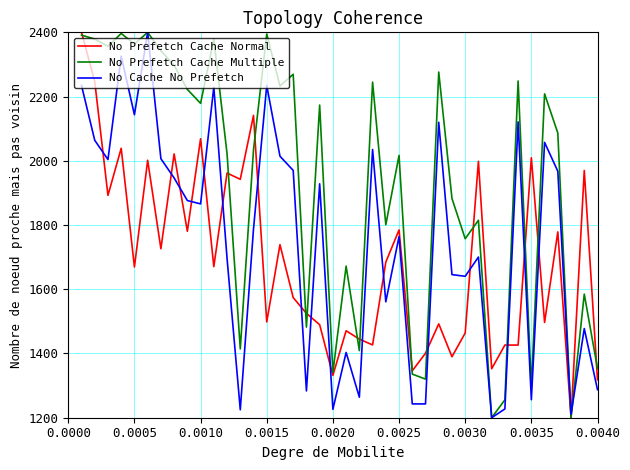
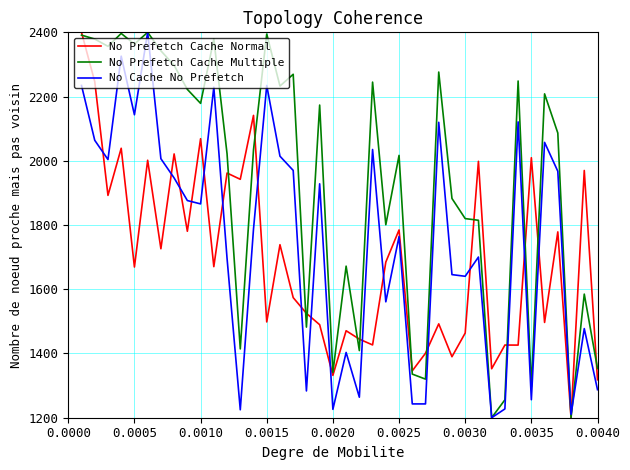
No Prefetch Cache Multiple, 0.0030: 1760 -> 1820
